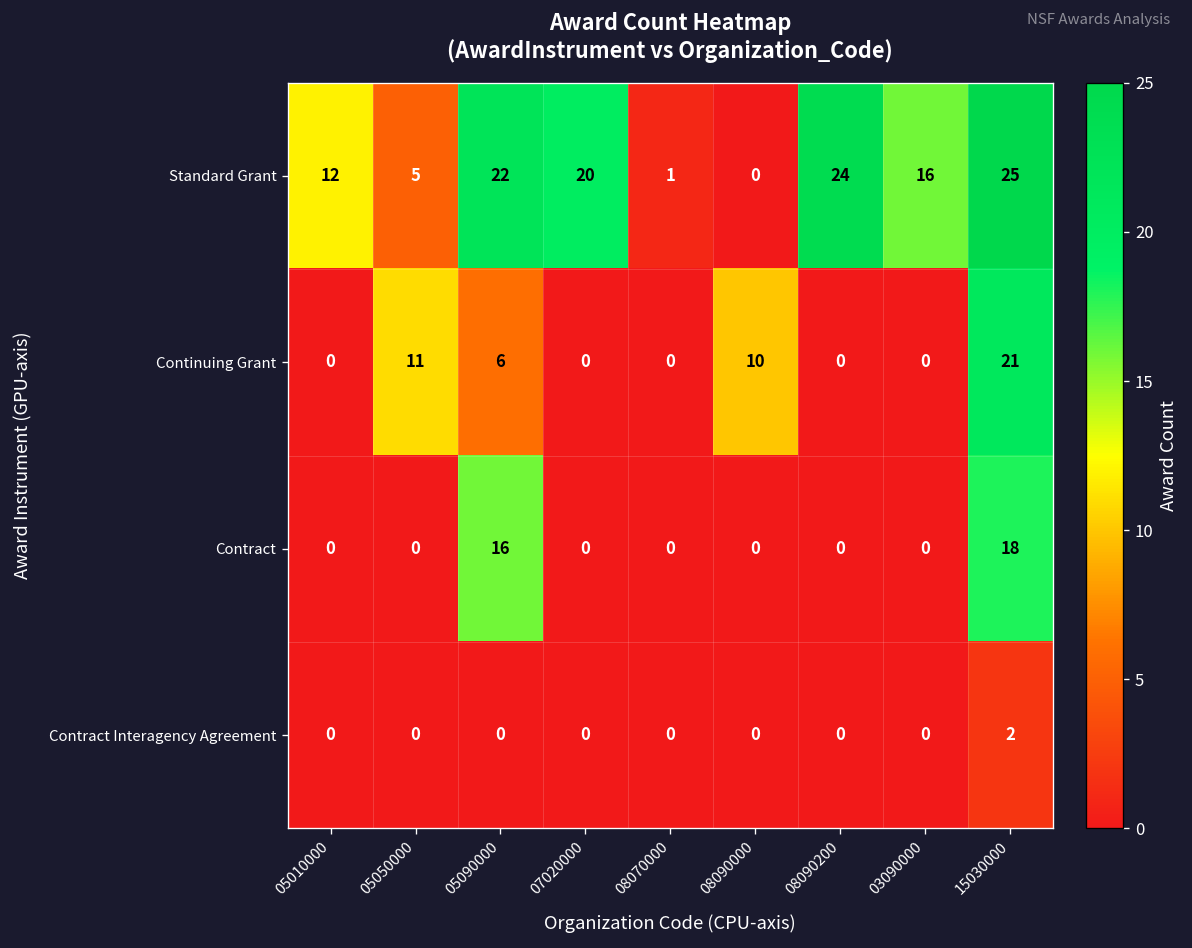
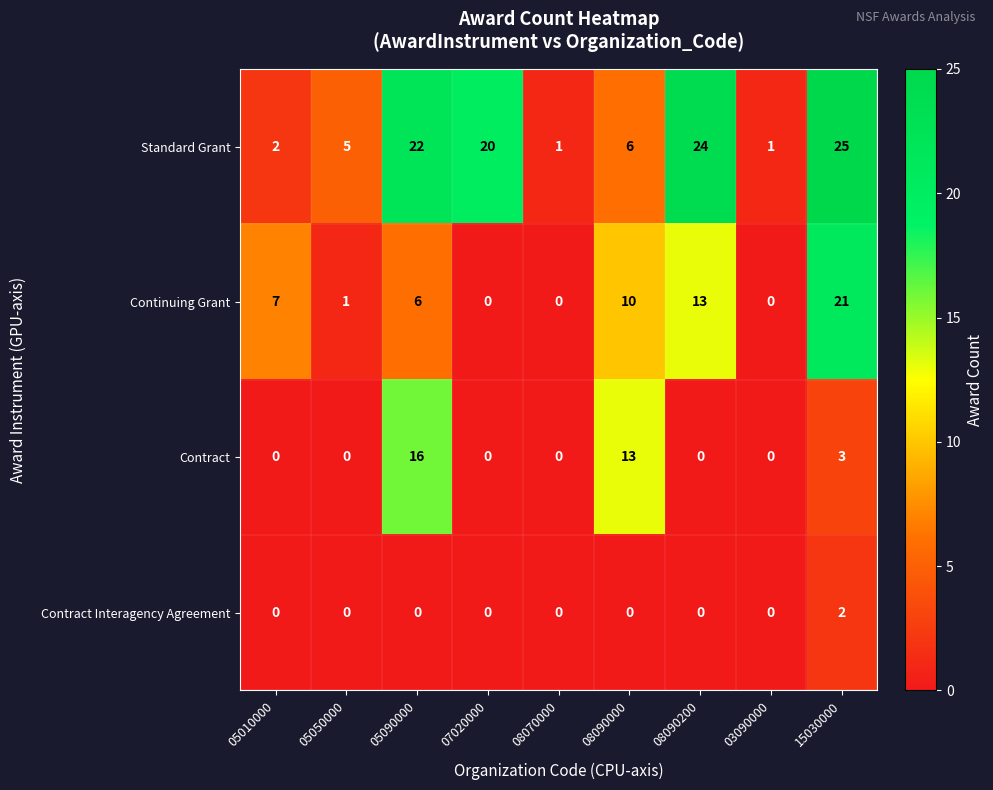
Standard Grant, 05010000: 12 -> 2
Standard Grant, 08090000: 0 -> 6
Standard Grant, 03090000: 16 -> 1
Continuing Grant, 05010000: 0 -> 7
Continuing Grant, 05050000: 11 -> 1
Continuing Grant, 08090200: 0 -> 13
Contract, 08090000: 0 -> 13
Contract, 15030000: 18 -> 3
